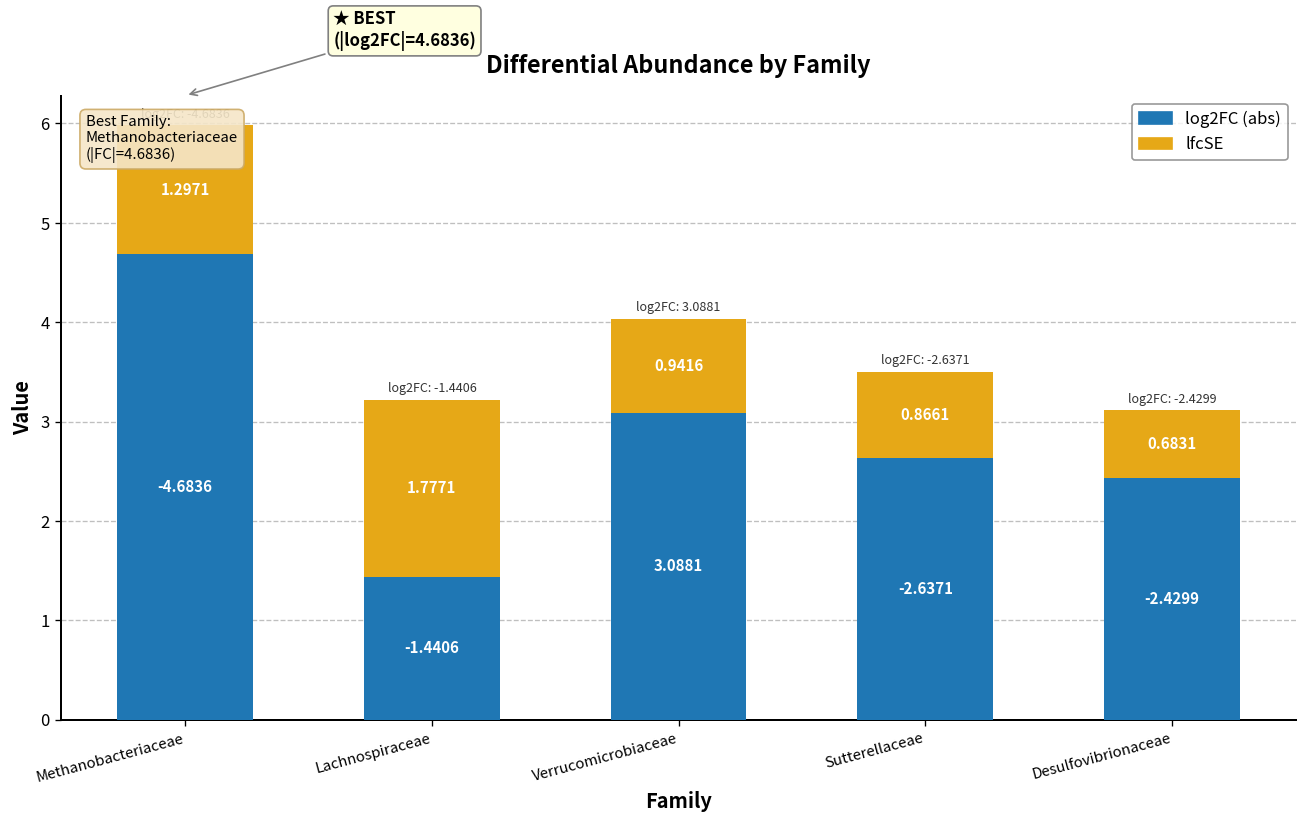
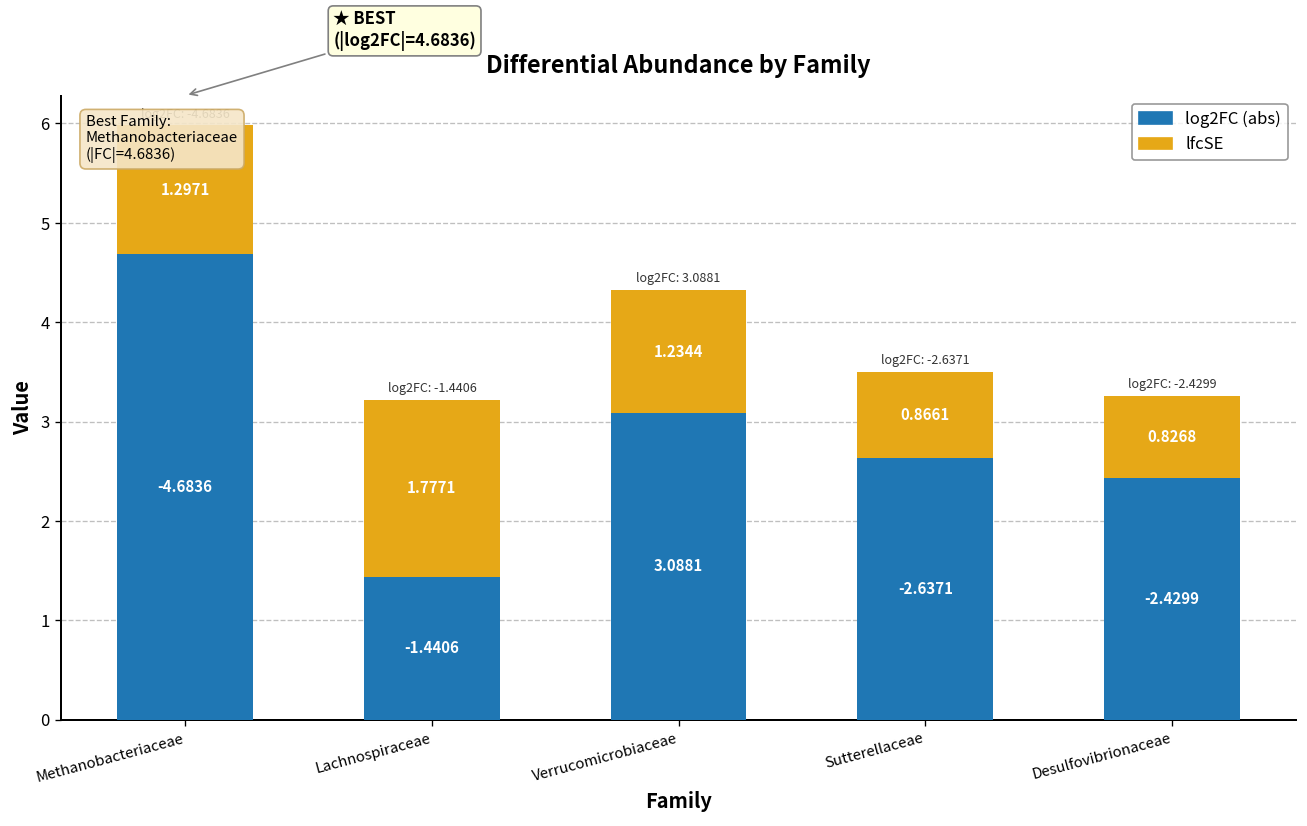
lfcSE, Verrucomicrobiaceae: 0.9416 -> 1.2344
lfcSE, Desulfovibrionaceae: 0.6831 -> 0.8268
